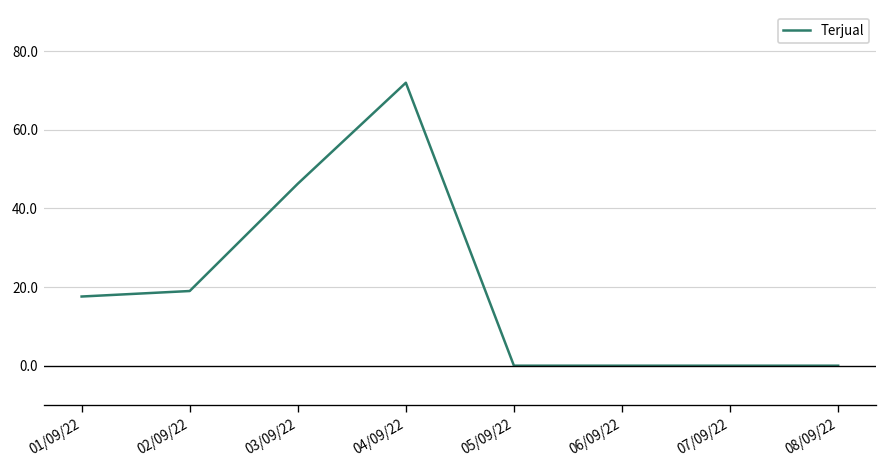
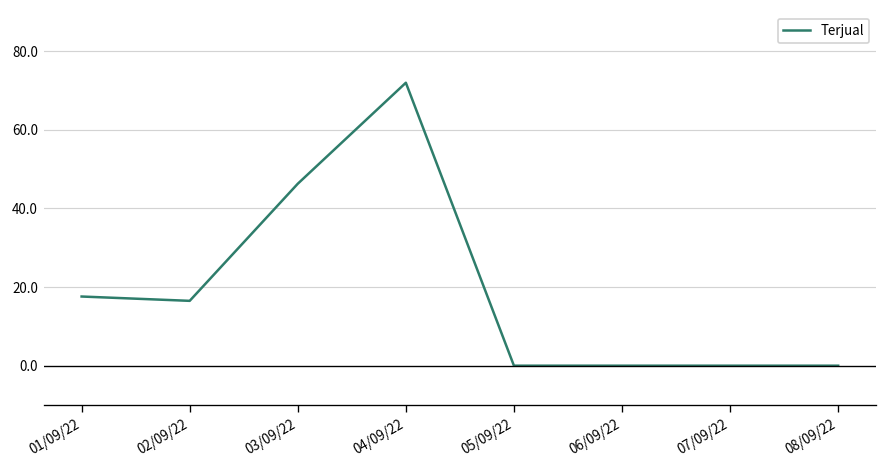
02/09/22: 19 -> 17
